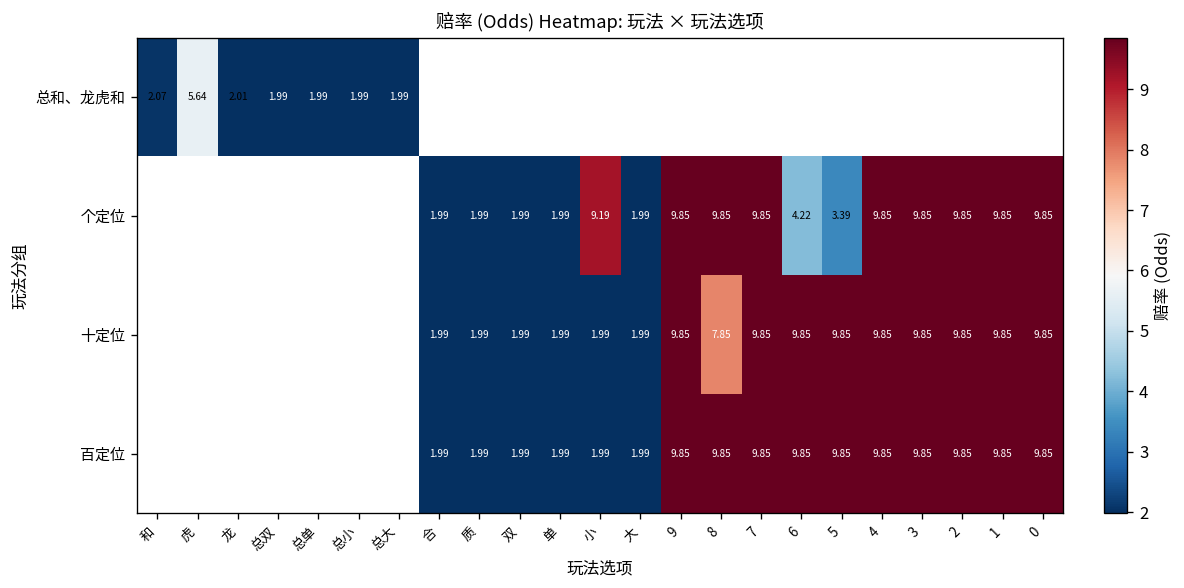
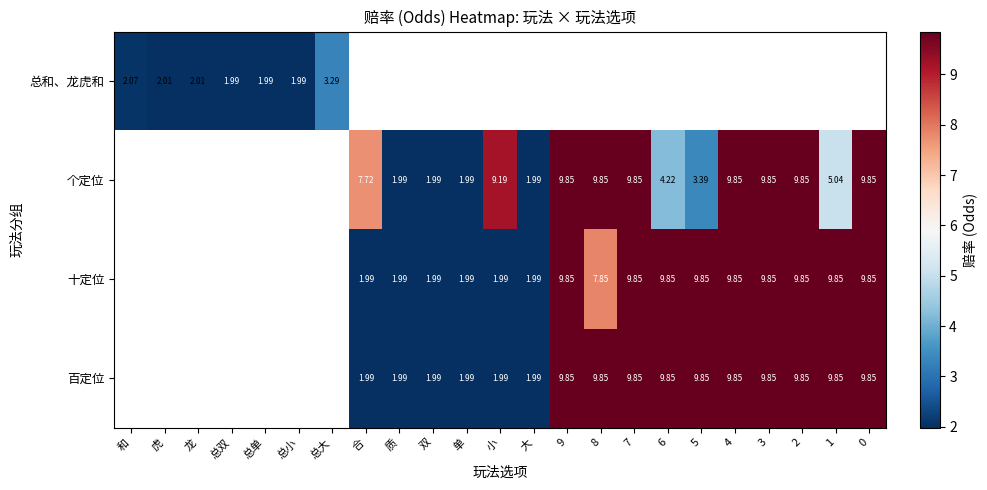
总和、龙虎和, 虎: 5.64 -> 2.01
总和、龙虎和, 总大: 1.99 -> 3.29
个定位, 合: 1.99 -> 7.72
个定位, 1: 9.85 -> 5.04
